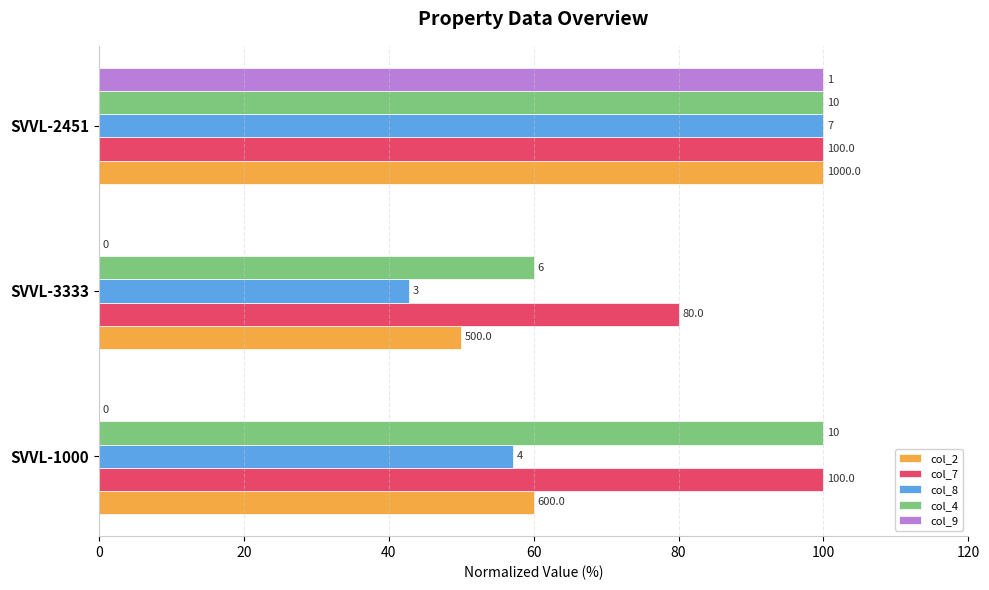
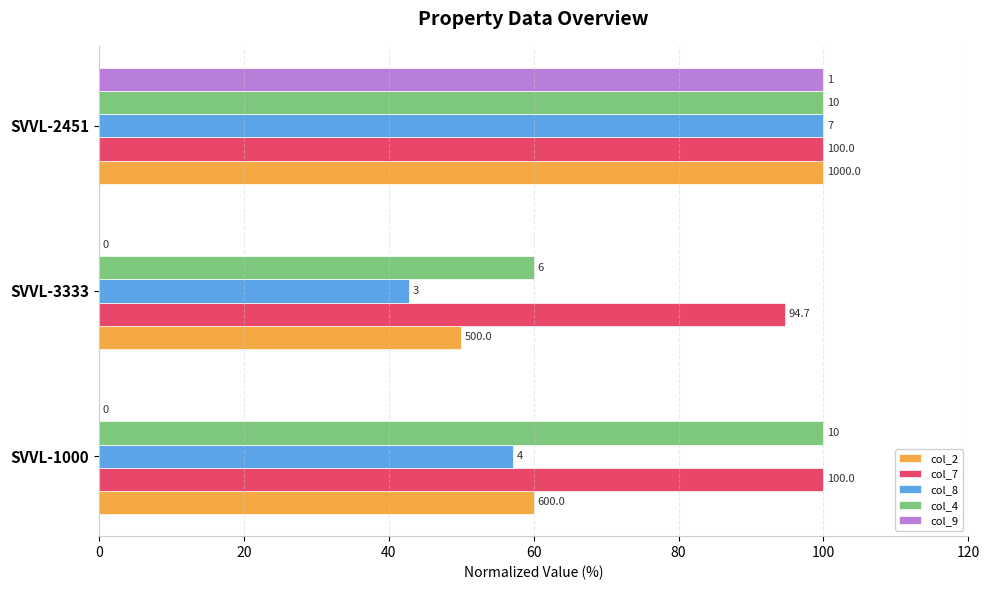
col_7, SVVL-3333: 80.0 -> 94.7
